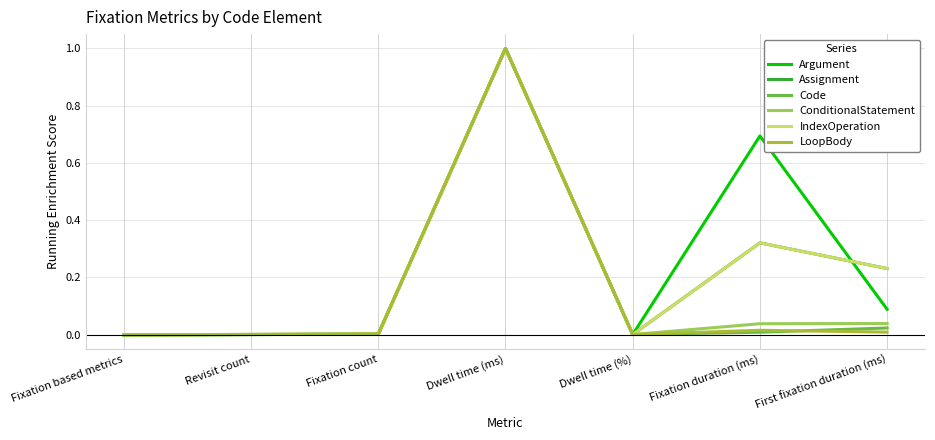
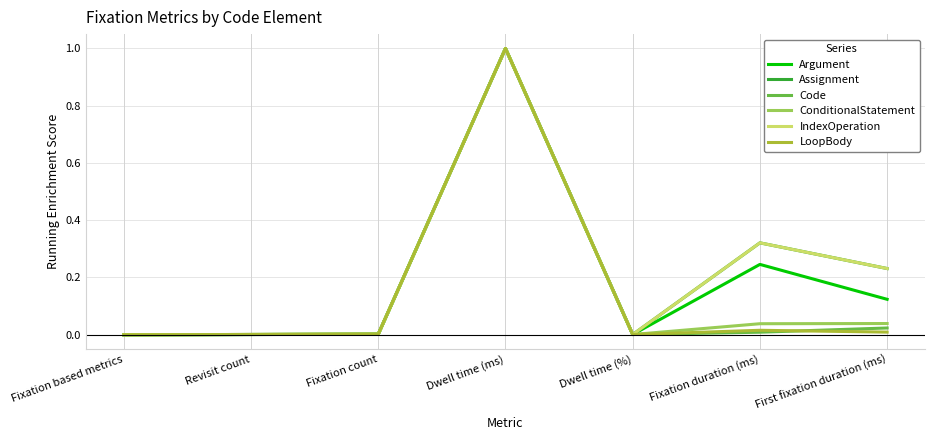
Argument, Fixation duration (ms): 0.69 -> 0.25
Argument, First fixation duration (ms): 0.09 -> 0.12
